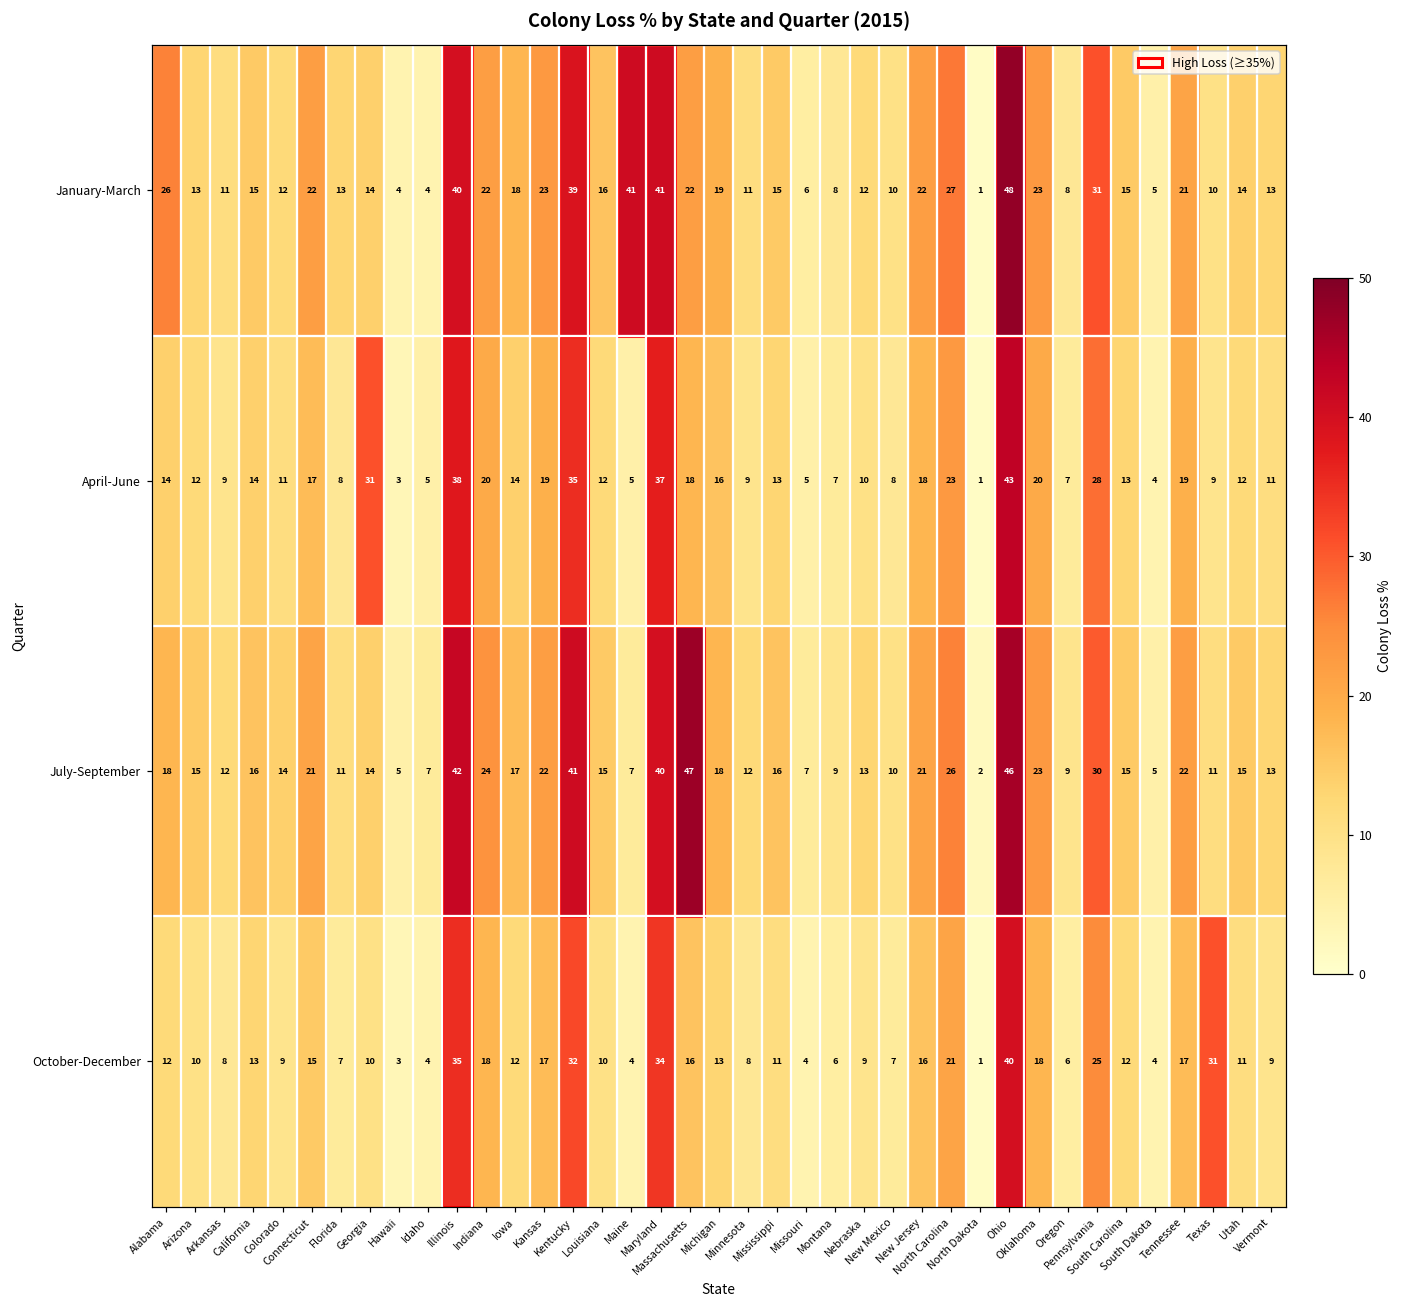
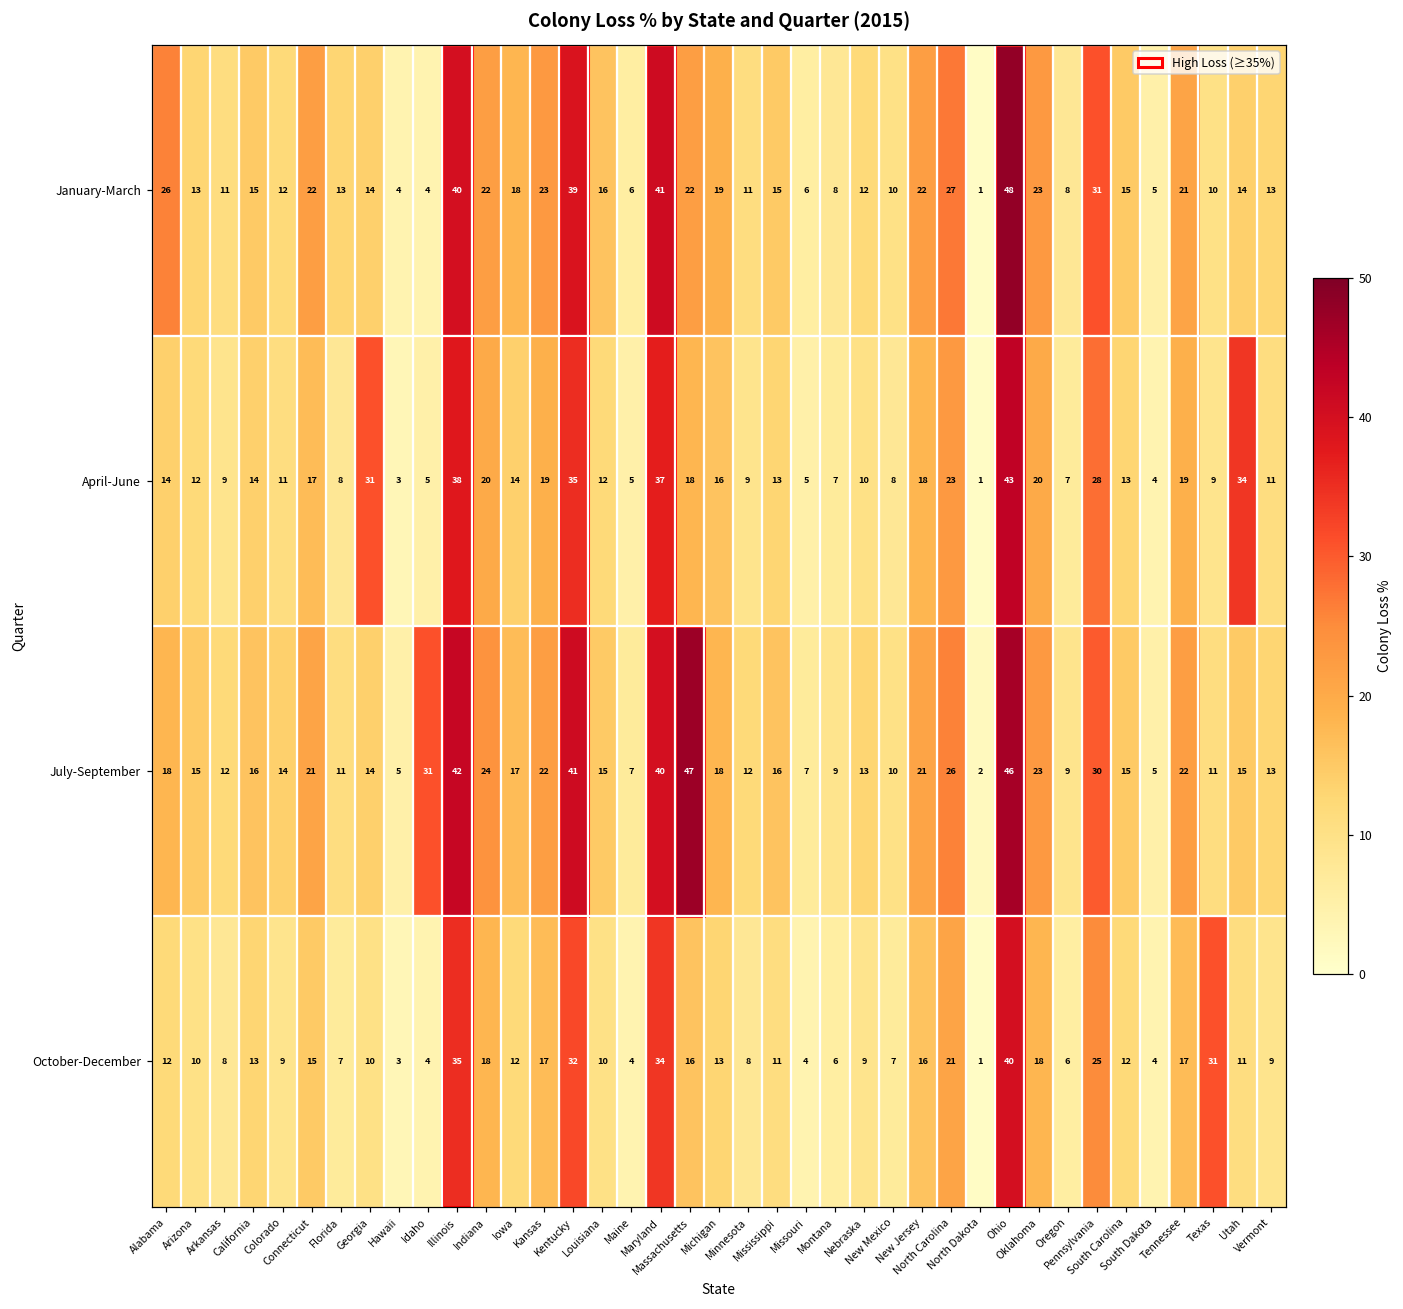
January-March, Maine: 41 -> 6
April-June, Utah: 12 -> 34
July-September, Idaho: 7 -> 31
